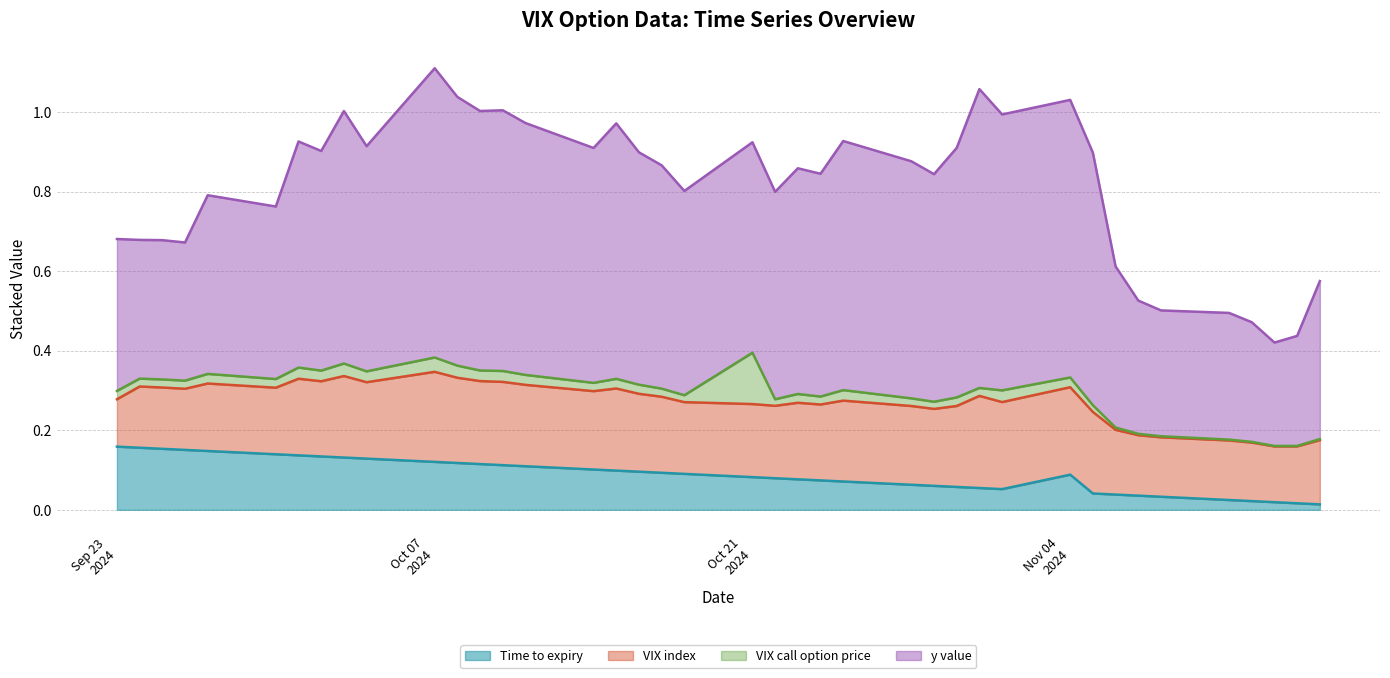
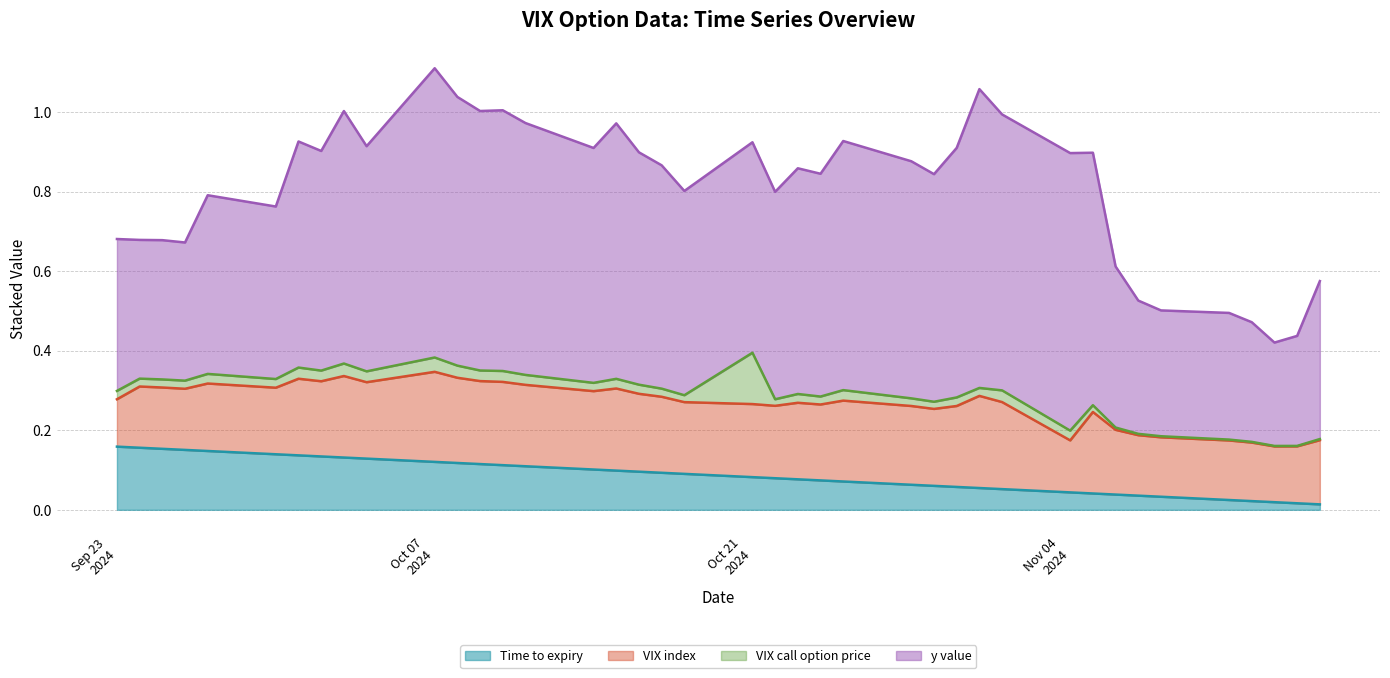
Time to expiry, Nov 04 2024: 0.09 -> 0.04
VIX index, Nov 04 2024: 0.22 -> 0.13
